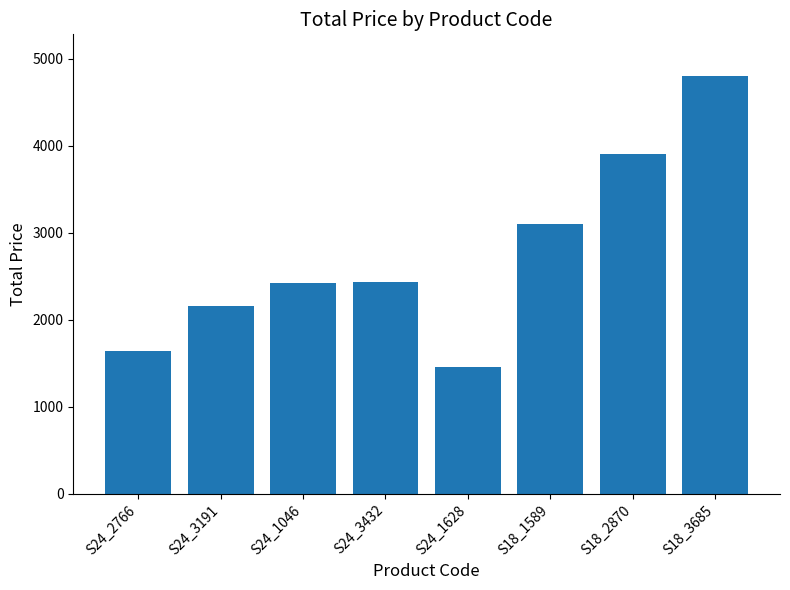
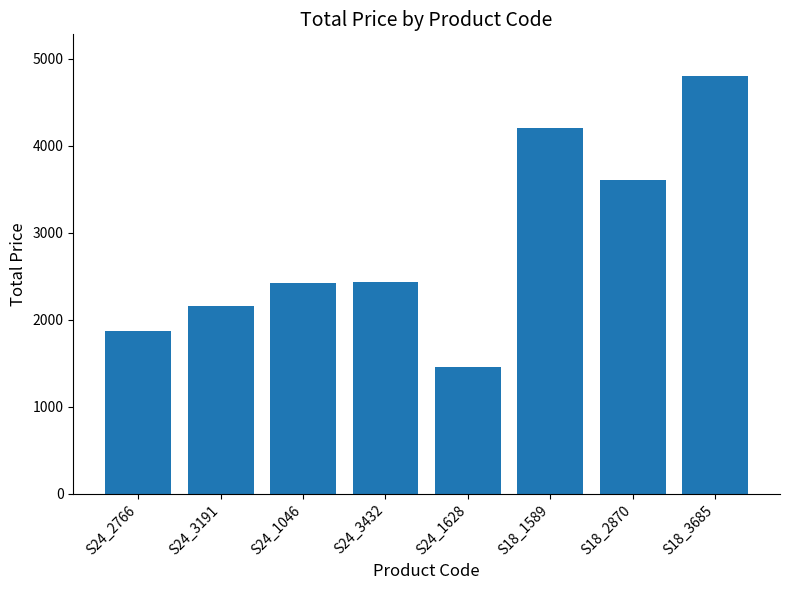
S24_2766: 1600 -> 1900
S18_1589: 3100 -> 4200
S18_2870: 3900 -> 3600
